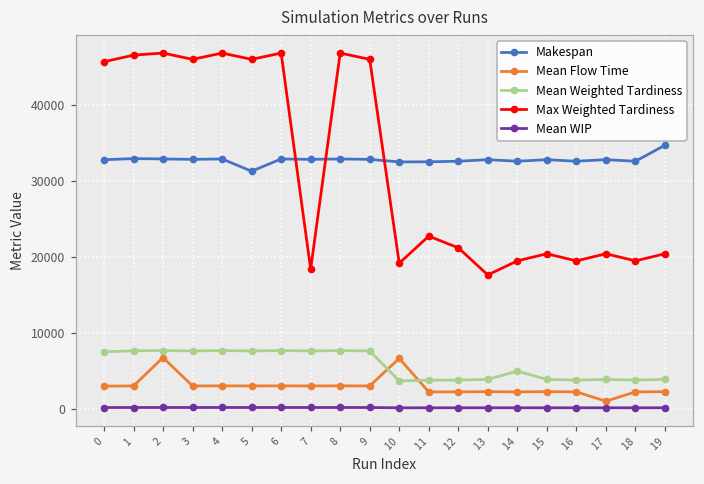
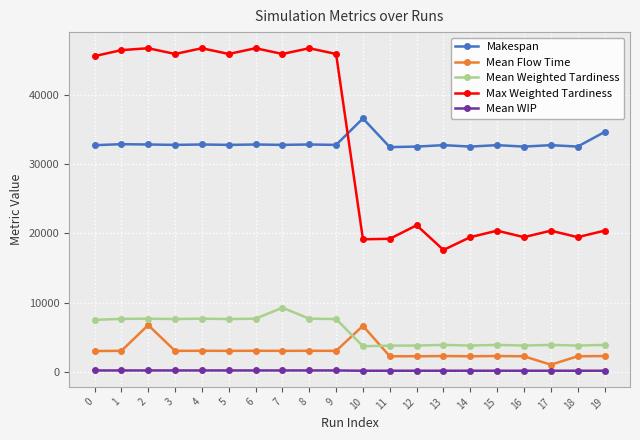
Makespan, 5: 31000 -> 33000
Mean Weighted Tardiness, 7: 8000 -> 9000
Max Weighted Tardiness, 7: 18000 -> 46000
Makespan, 10: 32000 -> 37000
Max Weighted Tardiness, 11: 23000 -> 19000
Mean Weighted Tardiness, 14: 5000 -> 4000
